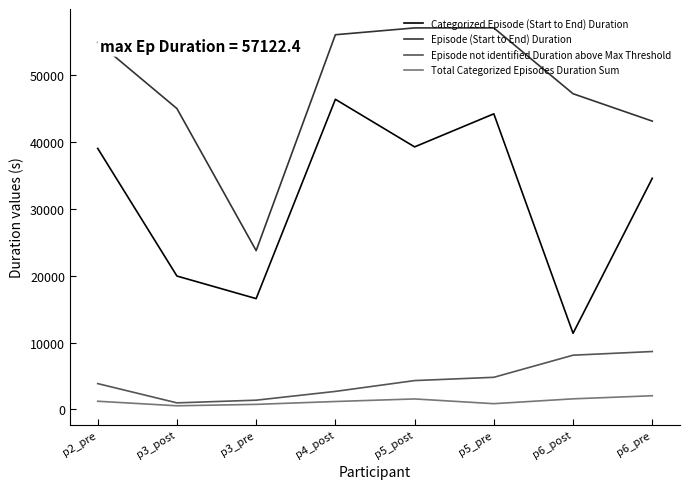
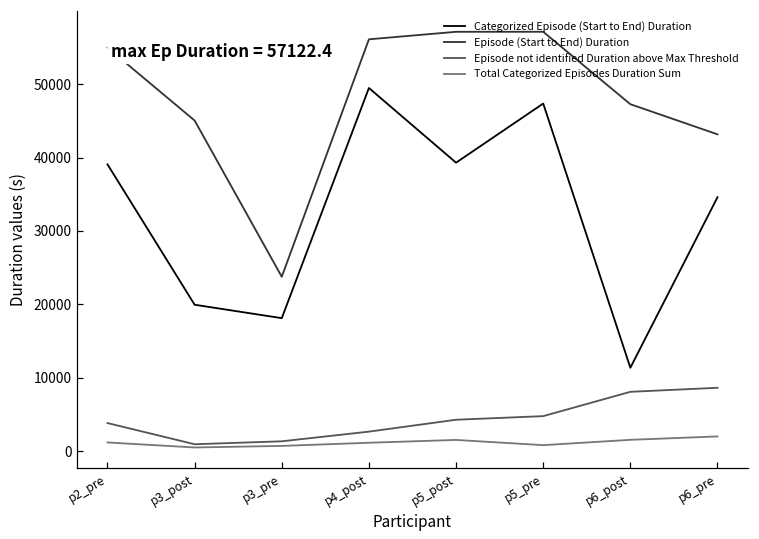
Categorized Episode (Start to End) Duration, p3_pre: 17000 -> 18000
Categorized Episode (Start to End) Duration, p4_post: 46000 -> 49000
Categorized Episode (Start to End) Duration, p5_pre: 44000 -> 47000
